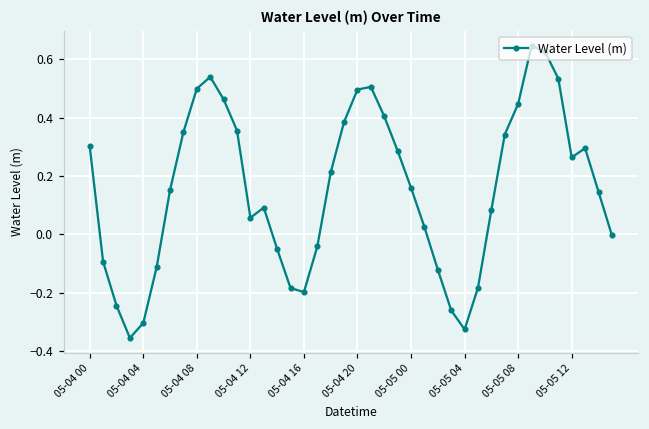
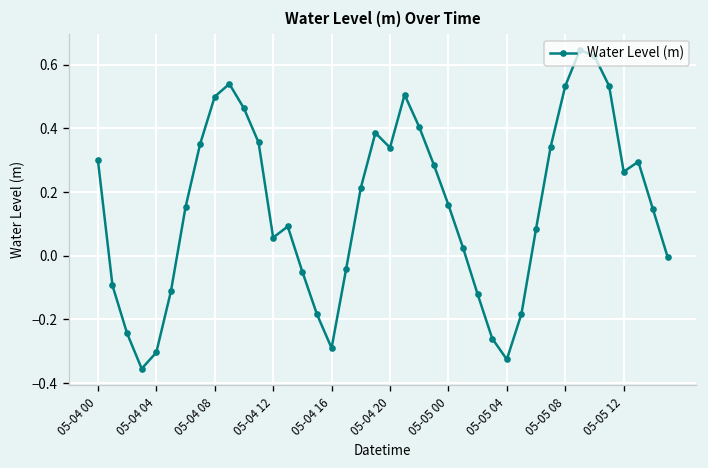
05-04 16: -0.20 -> -0.29
05-04 20: 0.50 -> 0.34
05-05 08: 0.45 -> 0.53
